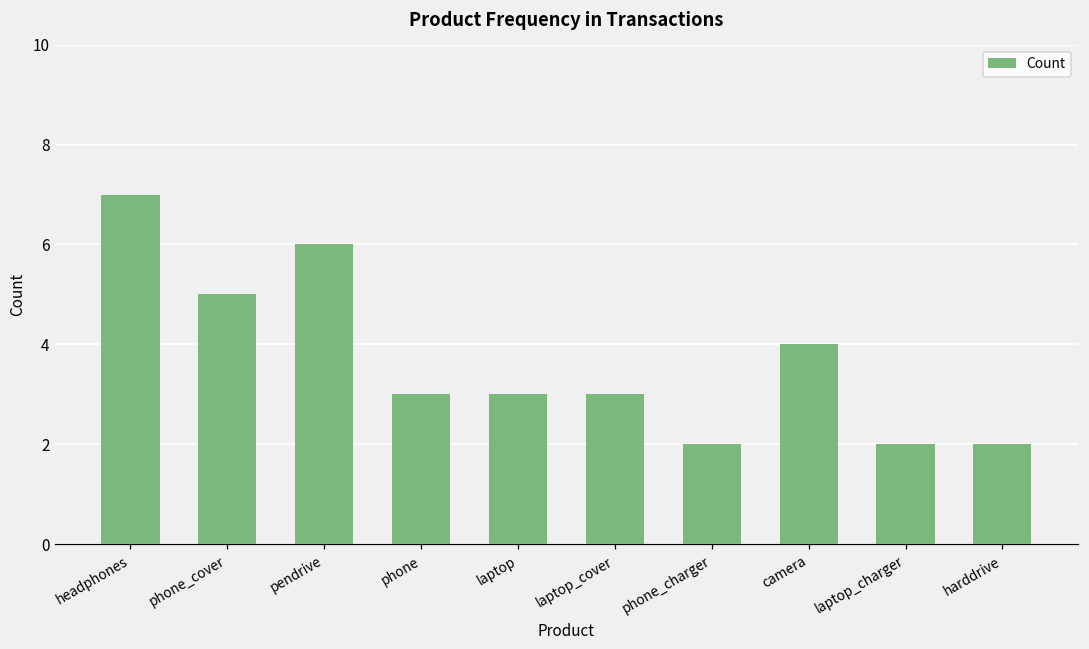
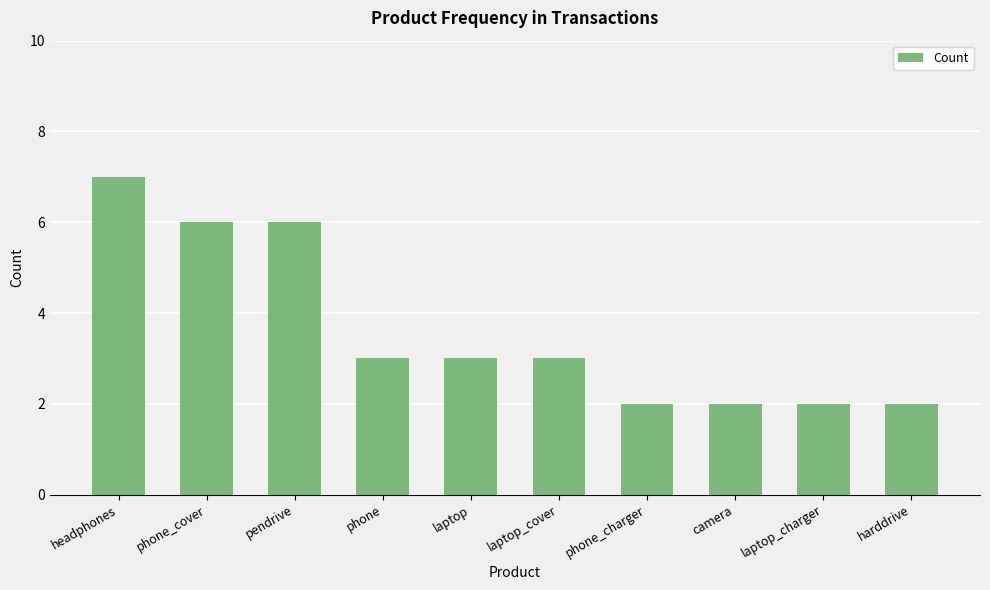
phone_cover: 5 -> 6
camera: 4 -> 2
